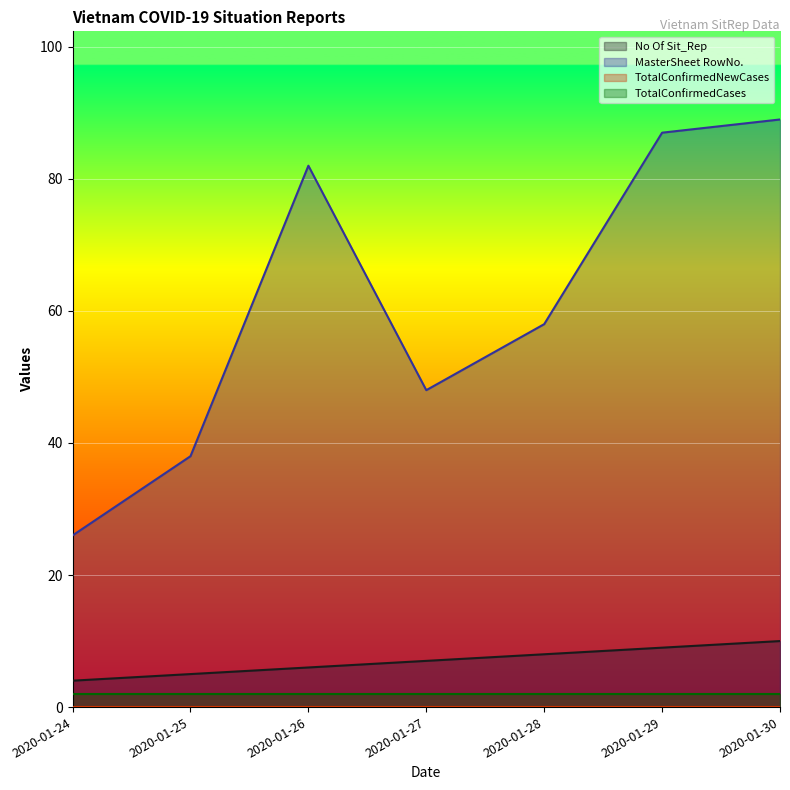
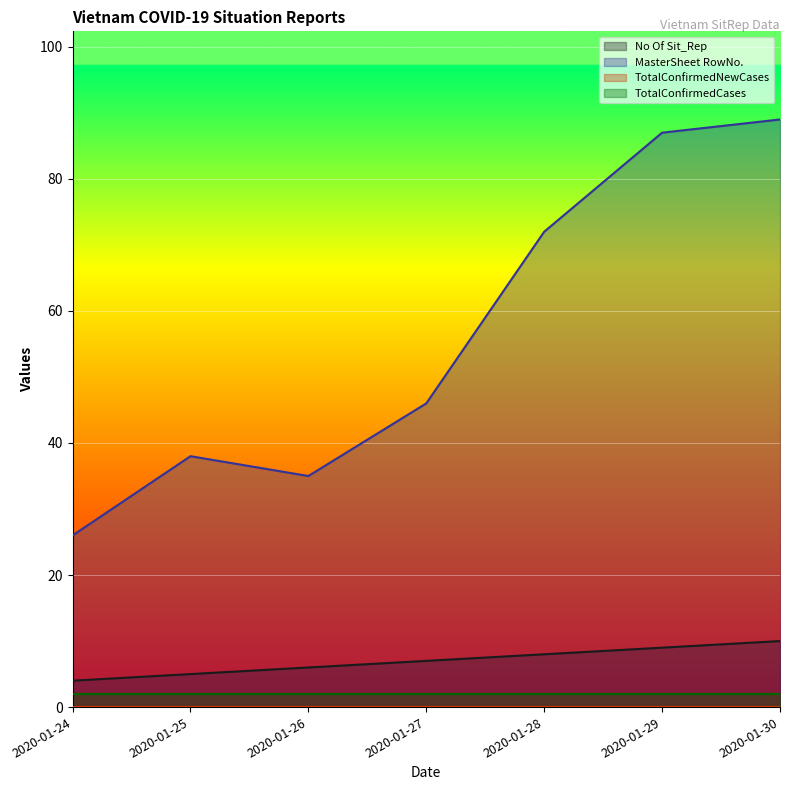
MasterSheet RowNo., 2020-01-26: 82 -> 35
MasterSheet RowNo., 2020-01-27: 48 -> 46
MasterSheet RowNo., 2020-01-28: 58 -> 72
